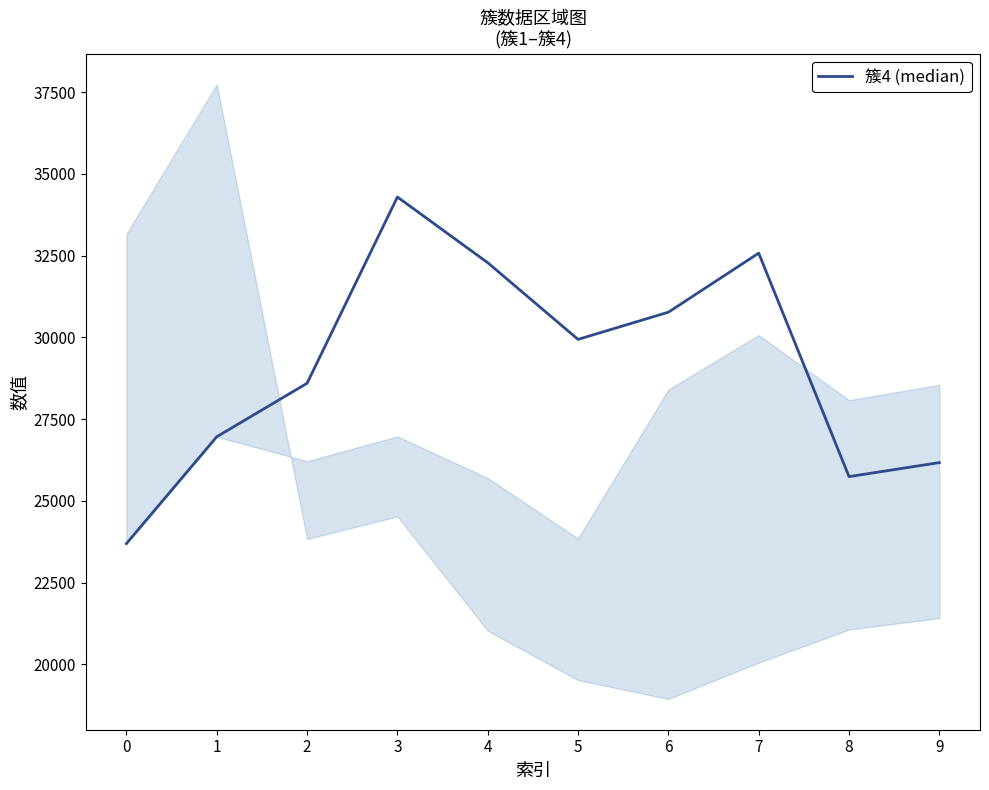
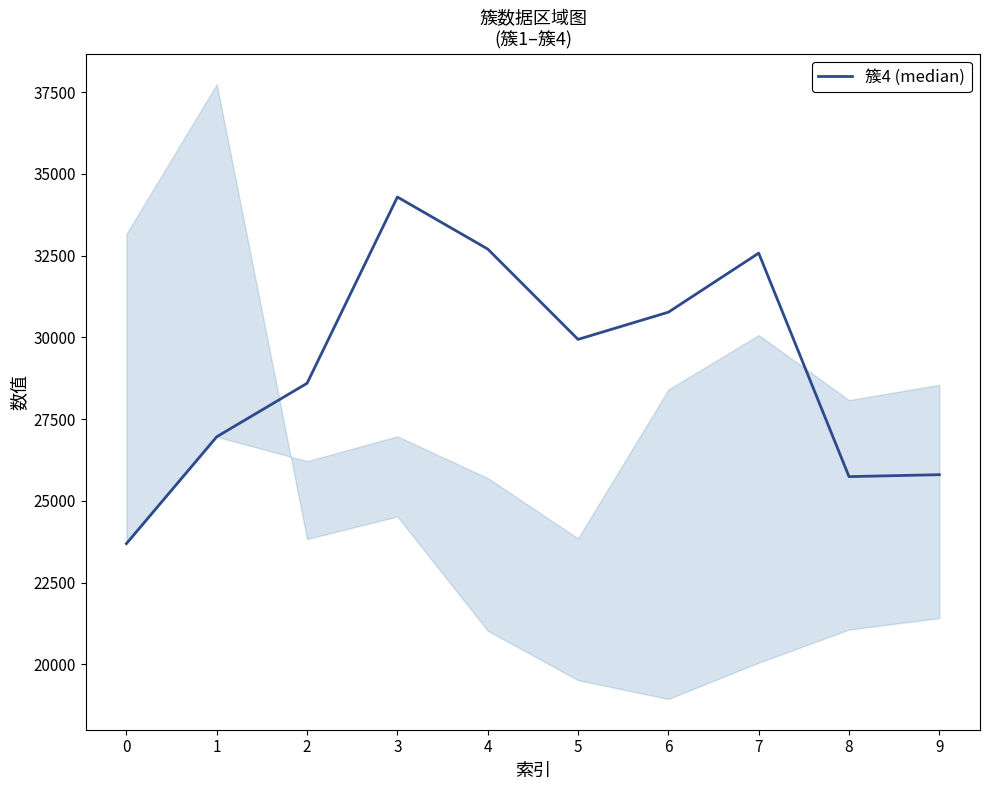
簇4 (median), 4: 32300 -> 32700
簇4 (median), 9: 26200 -> 25800
